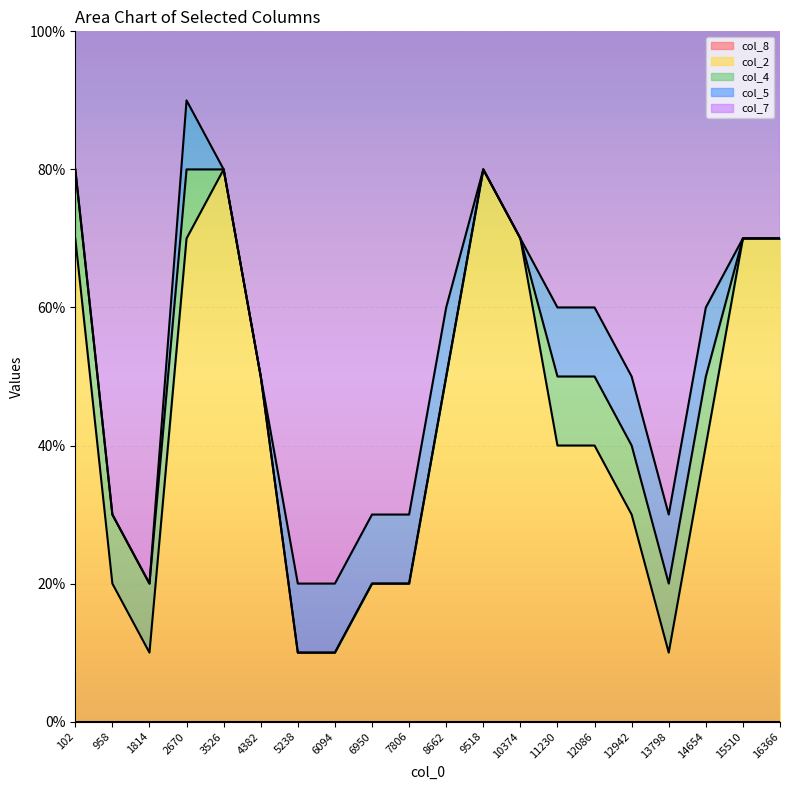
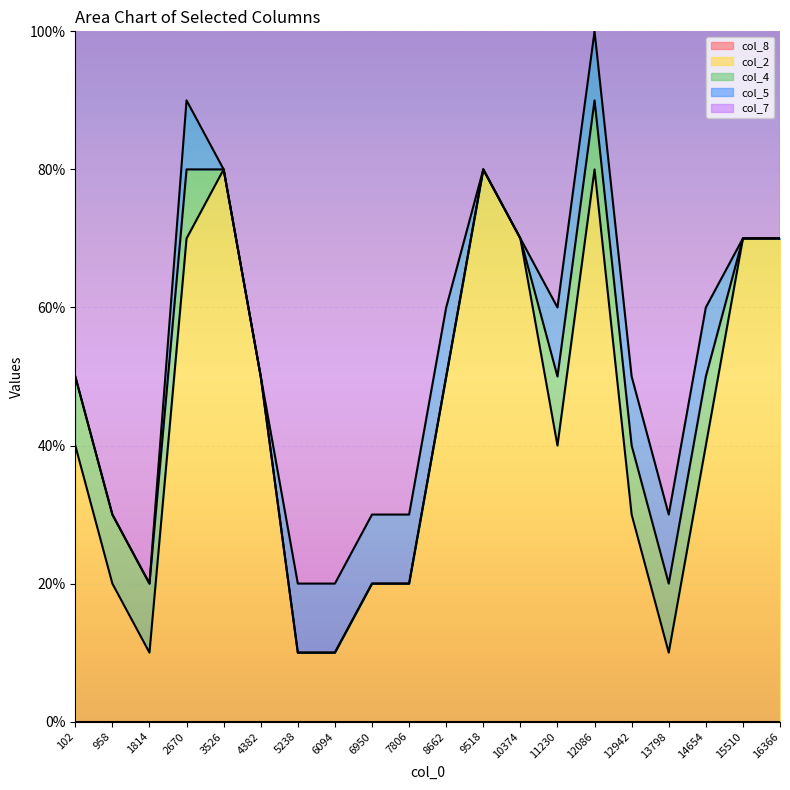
col_2, 102: 70% -> 40%
col_2, 12086: 40% -> 80%
